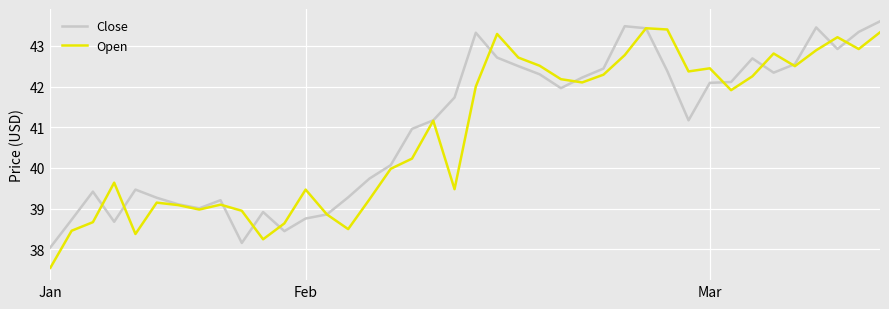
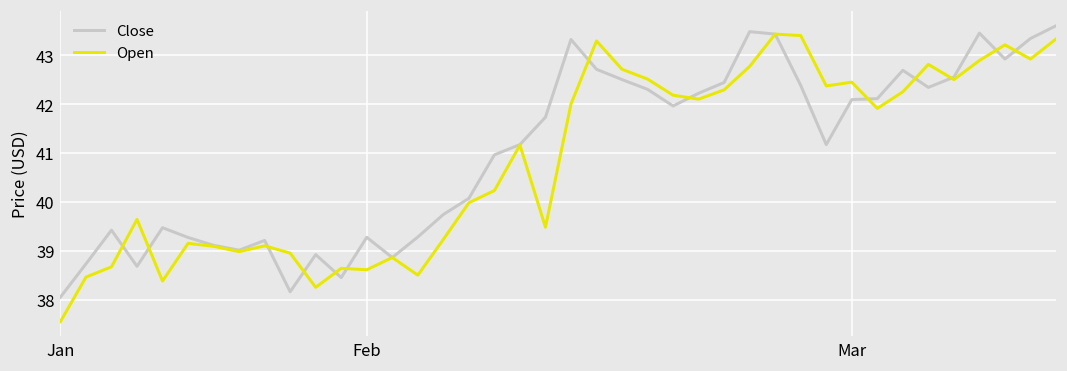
Close, Feb: 38.8 -> 39.3
Open, Feb: 39.5 -> 38.6
